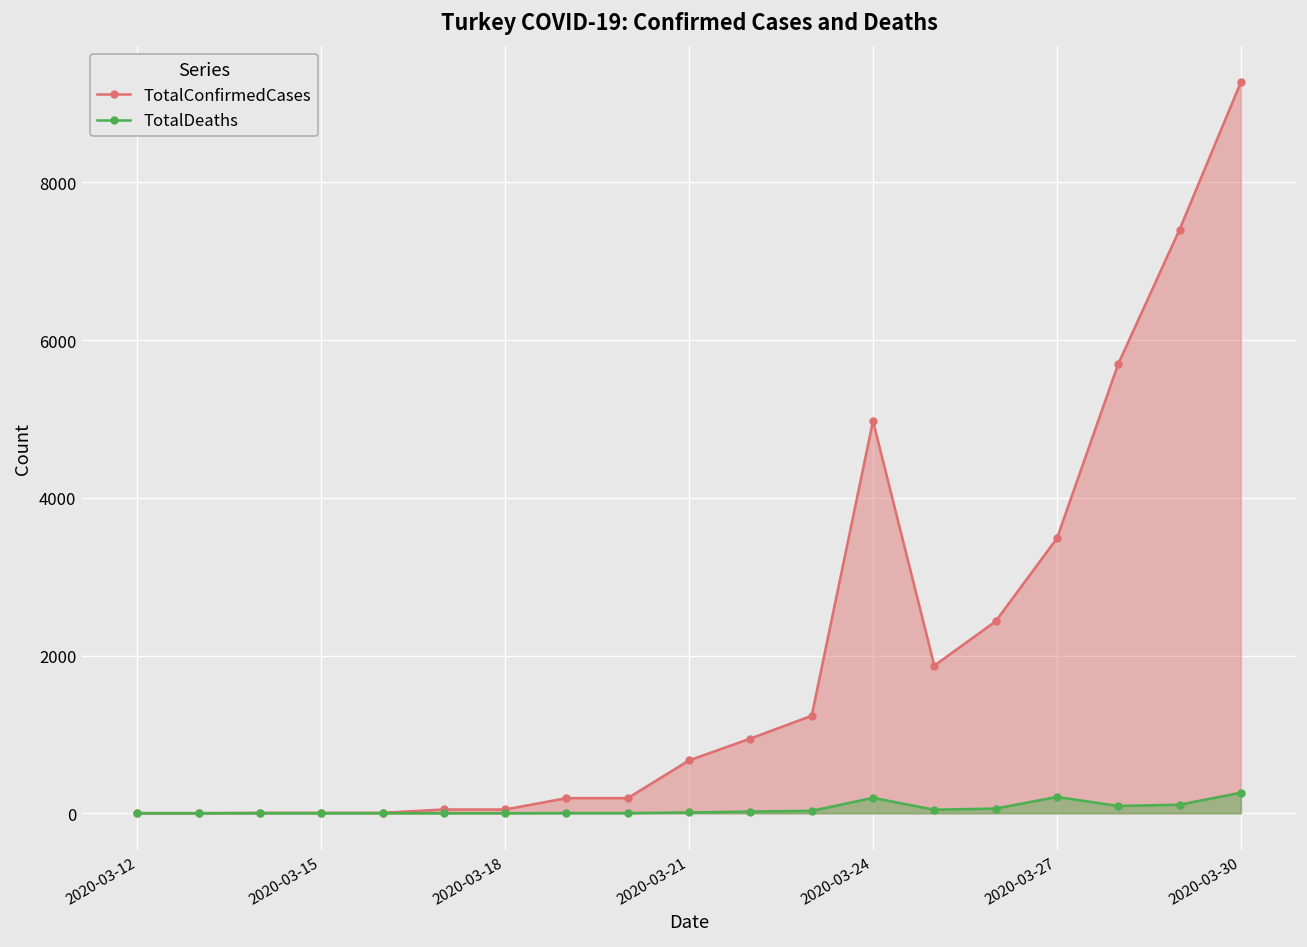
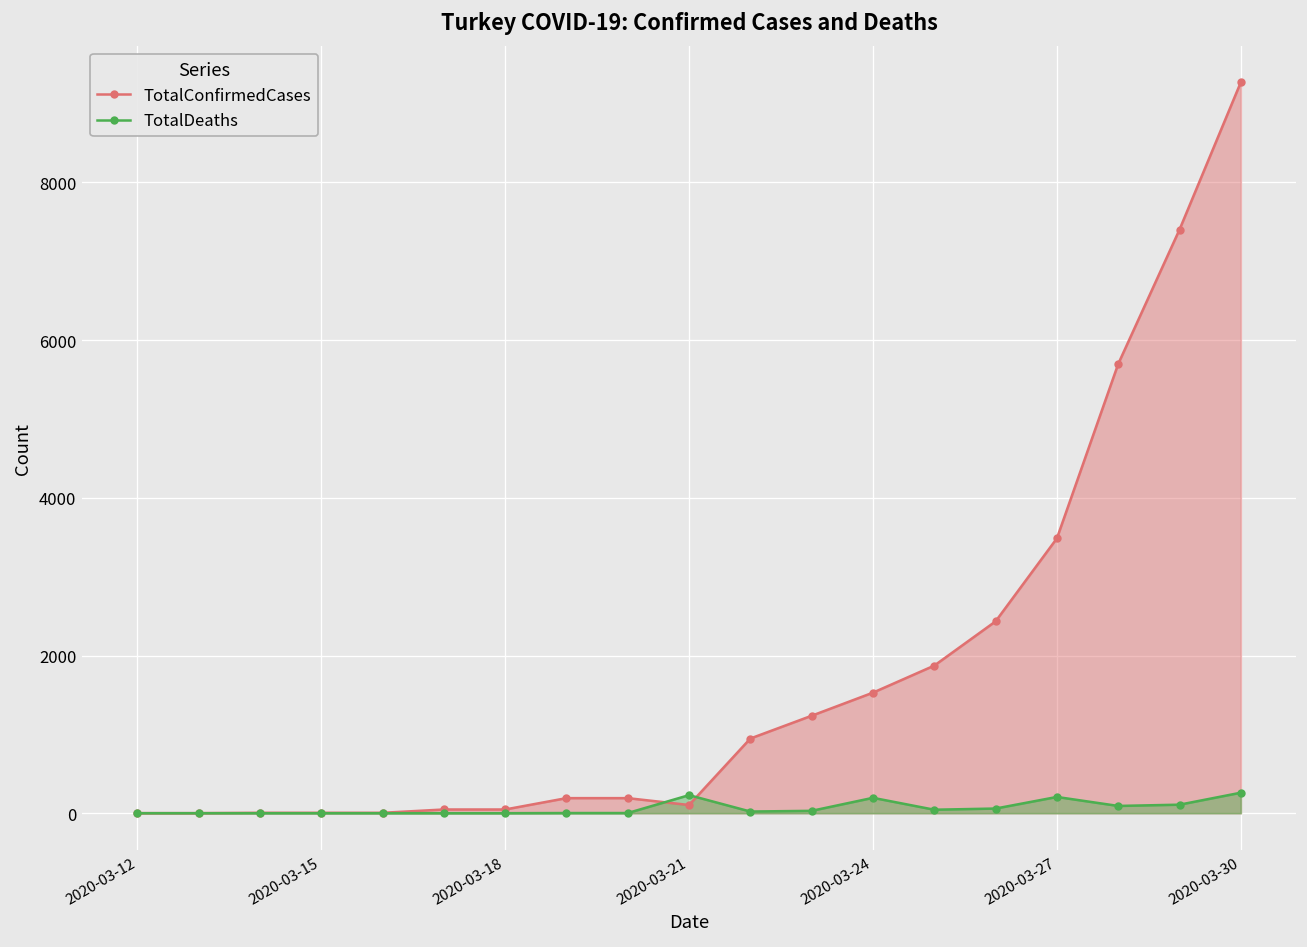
TotalConfirmedCases, 2020-03-21: 700 -> 100
TotalDeaths, 2020-03-21: 0 -> 200
TotalConfirmedCases, 2020-03-24: 5000 -> 1500
